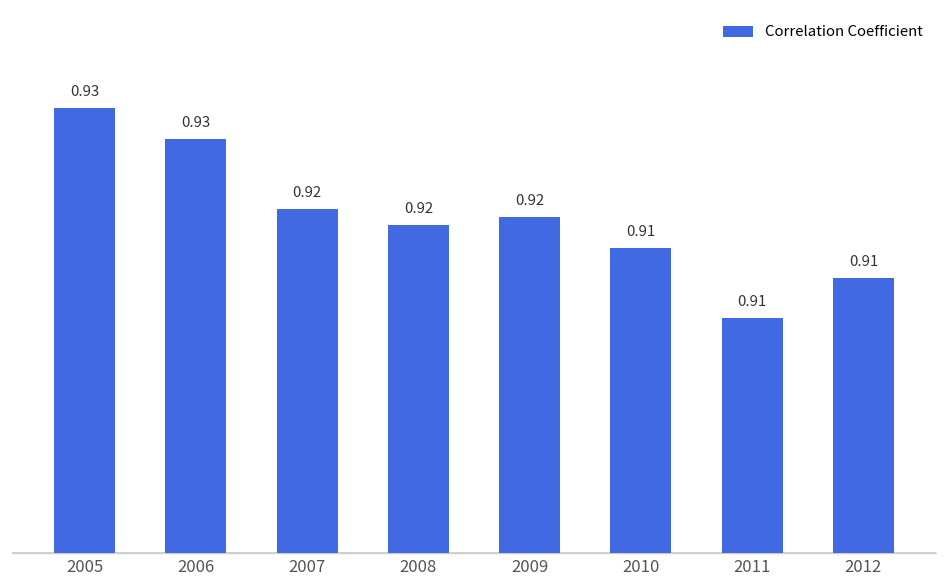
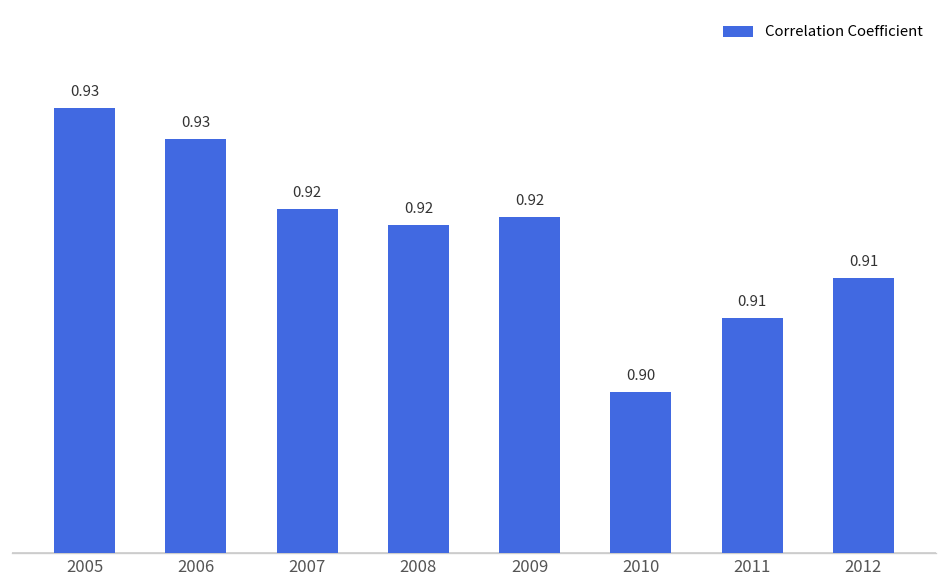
2010: 0.91 -> 0.90
